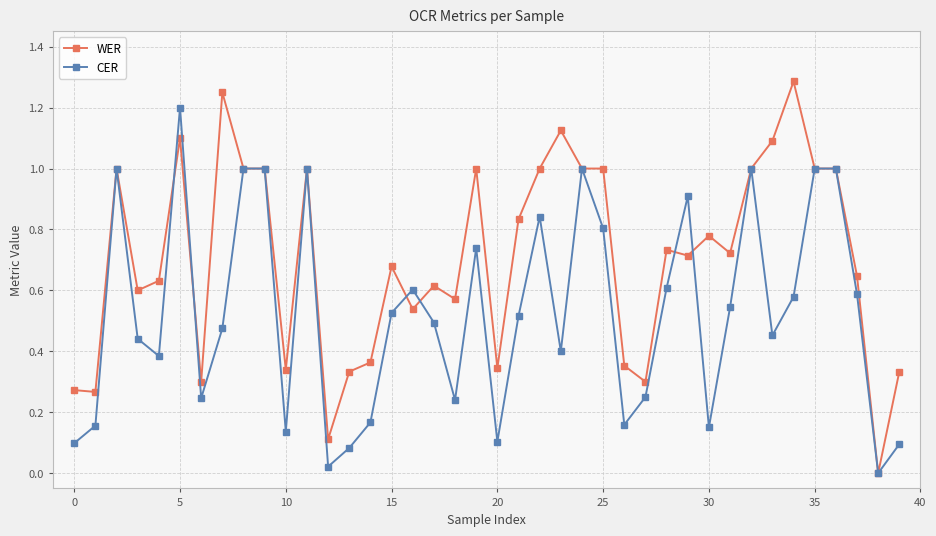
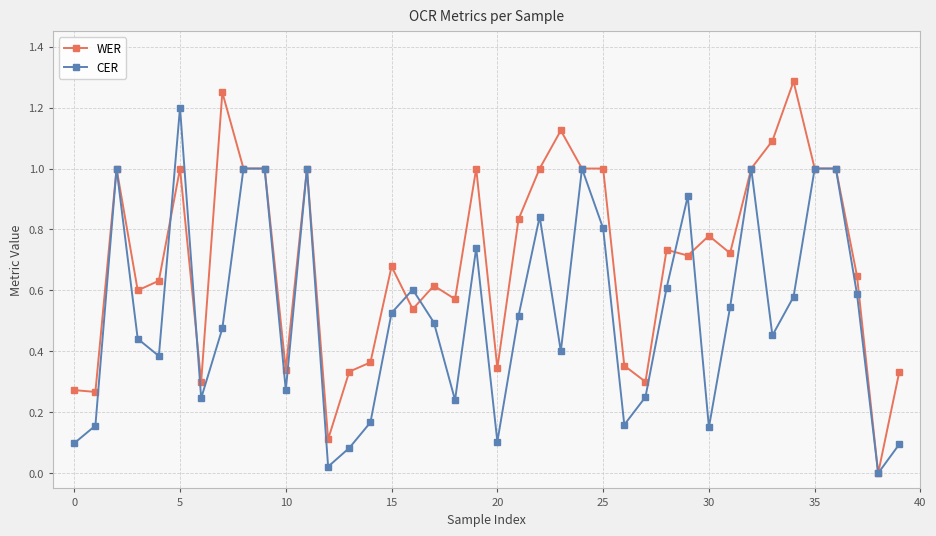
WER, 5: 1.1 -> 1.0
CER, 10: 0.14 -> 0.27
